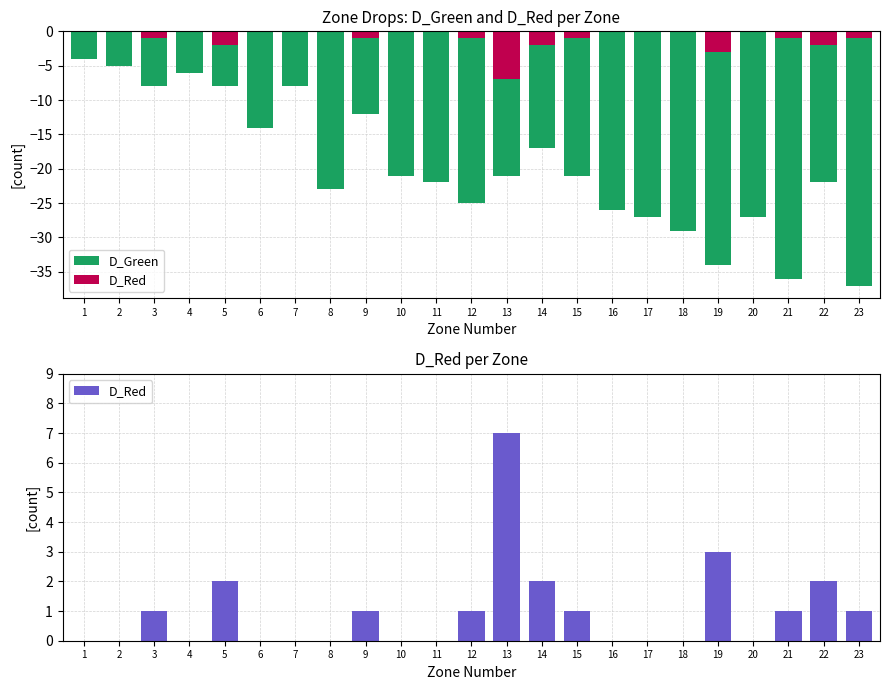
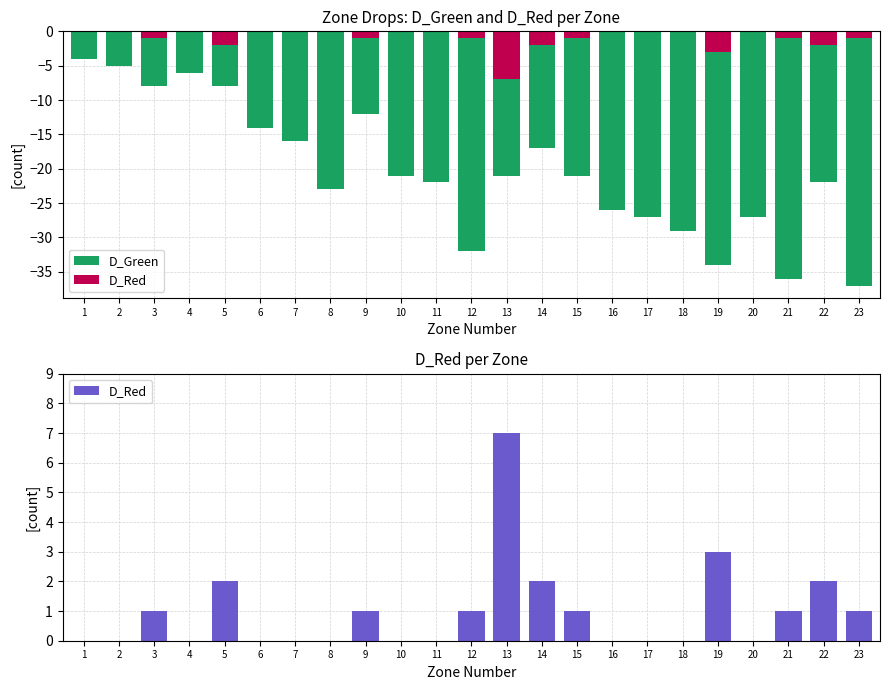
Zone Drops: D_Green and D_Red per Zone, D_Green, 7: -8 -> -16
Zone Drops: D_Green and D_Red per Zone, D_Green, 12: -25 -> -32
